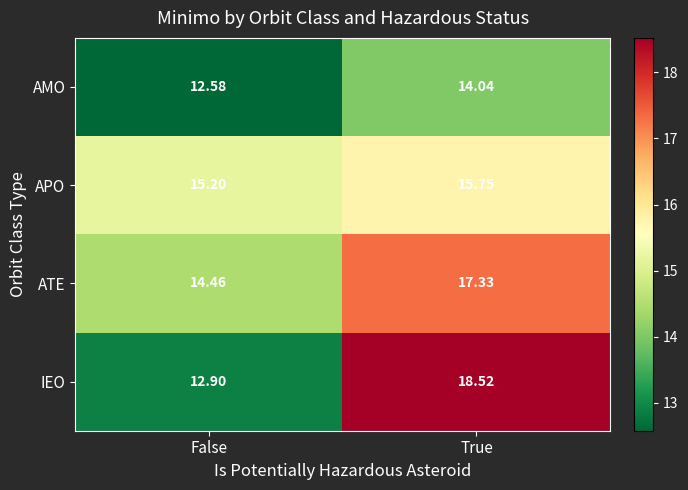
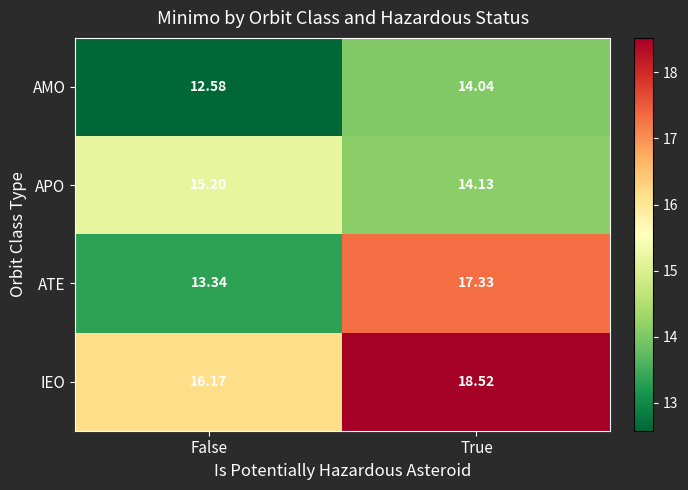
APO, True: 15.75 -> 14.13
ATE, False: 14.46 -> 13.34
IEO, False: 12.90 -> 16.17
